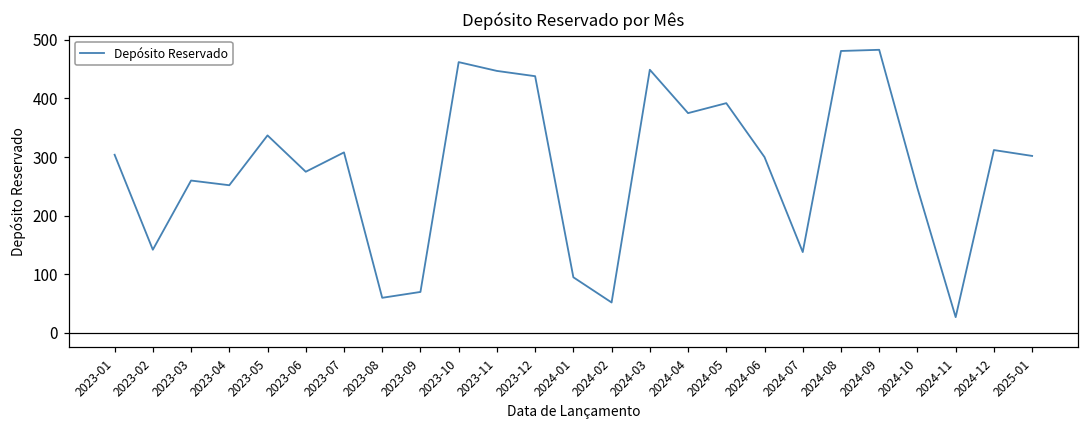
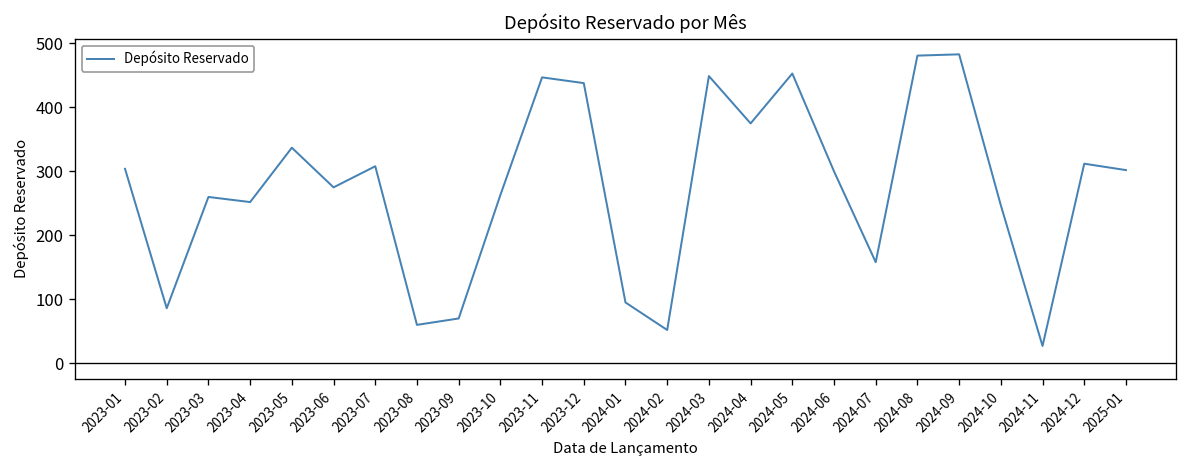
2023-02: 140 -> 90
2023-10: 460 -> 260
2024-05: 390 -> 450
2024-07: 140 -> 160
